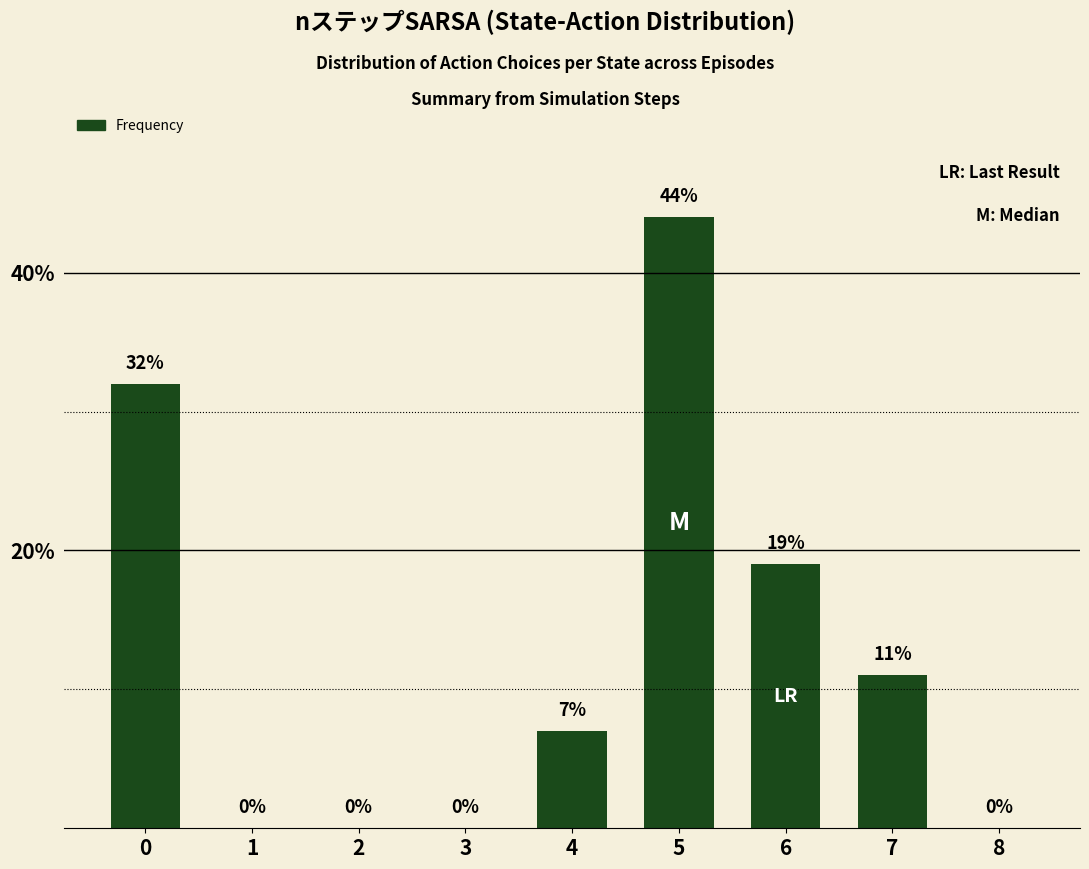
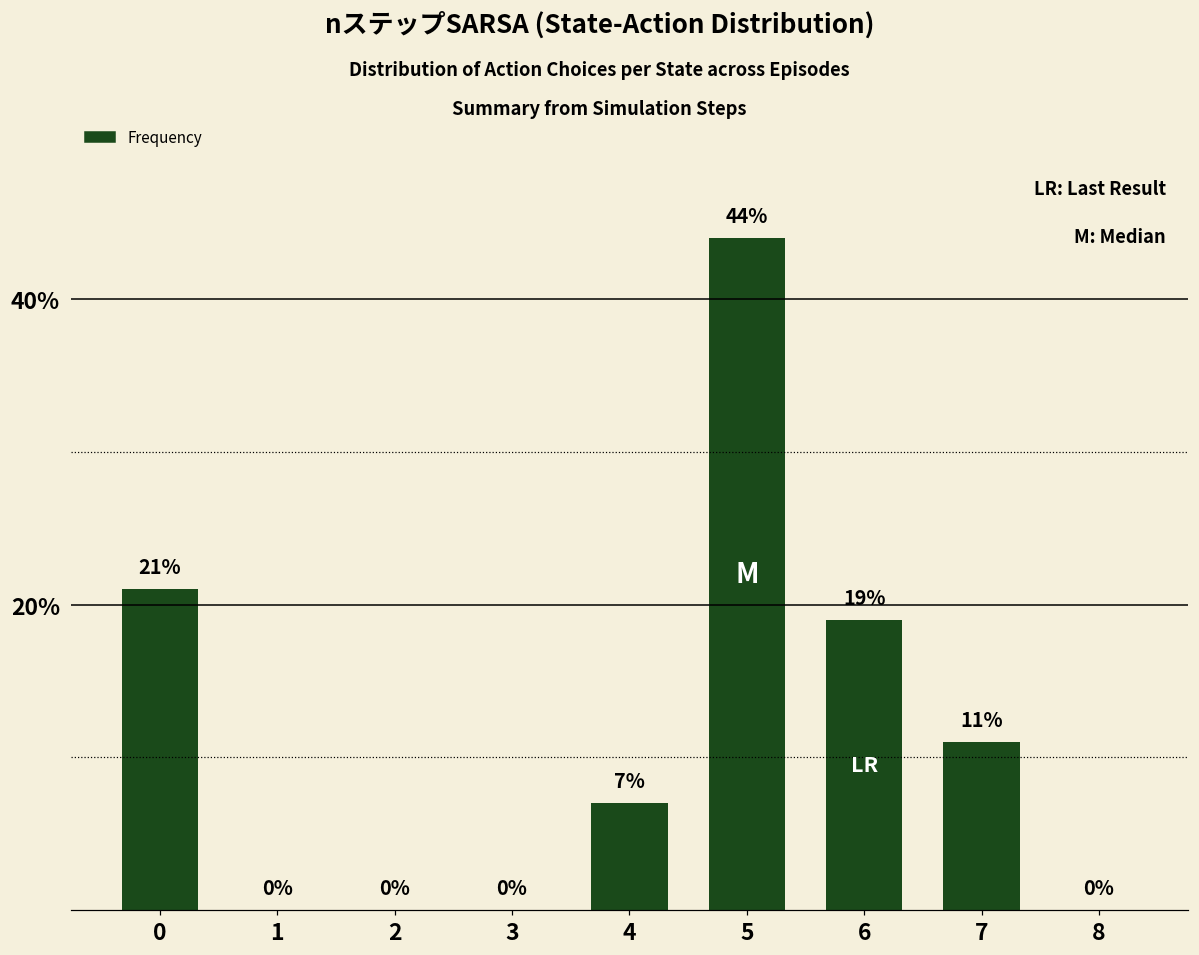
0: 32% -> 21%
